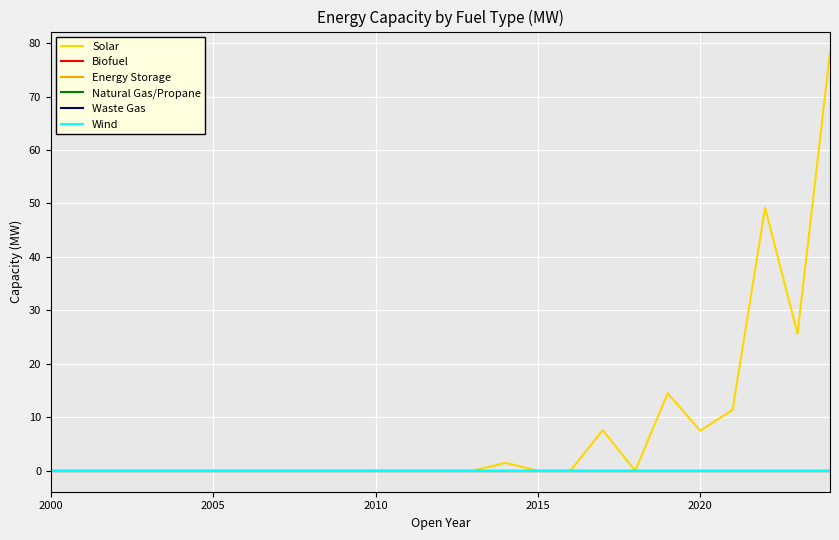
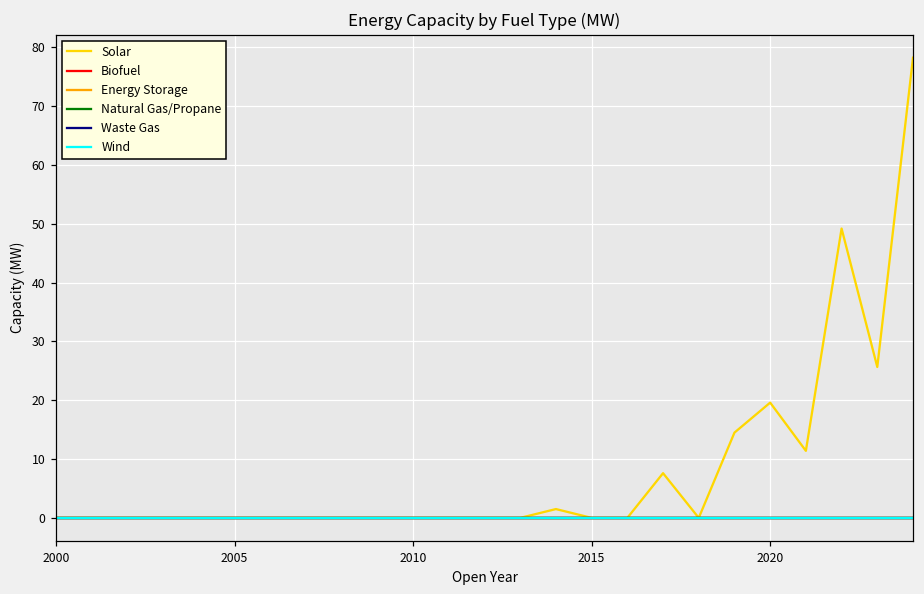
Solar, 2020: 8 -> 20
